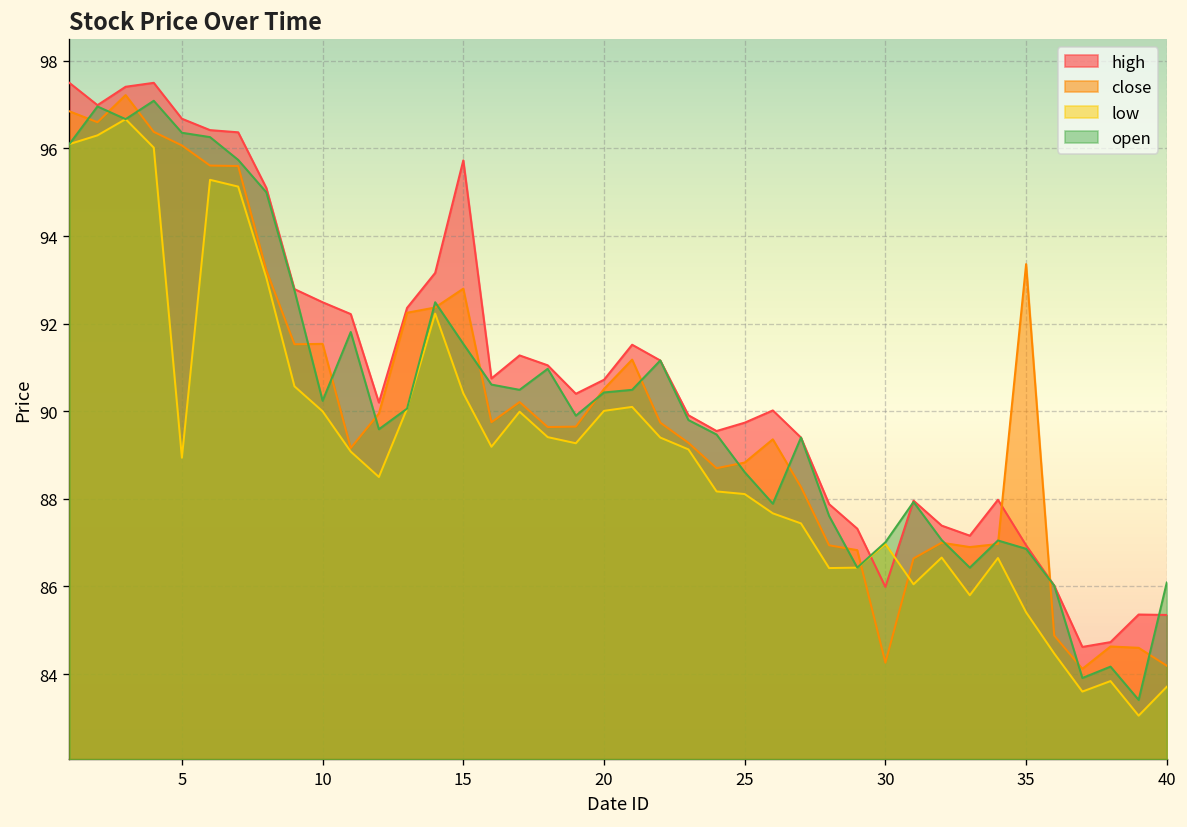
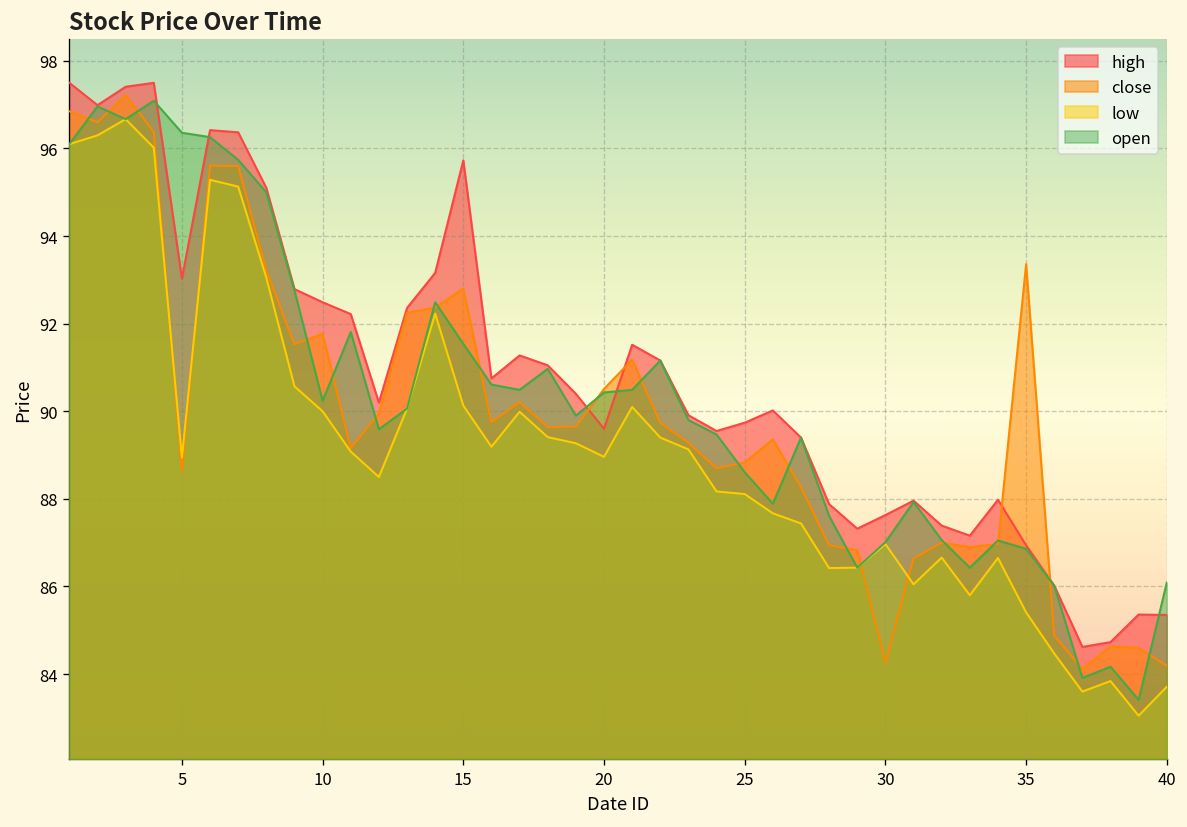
high, 5: 96.7 -> 93.0
close, 5: 96.1 -> 88.6
close, 10: 91.5 -> 91.8
low, 15: 90.4 -> 90.1
high, 20: 90.7 -> 89.6
low, 20: 90.0 -> 89.0
high, 30: 86.0 -> 87.6
